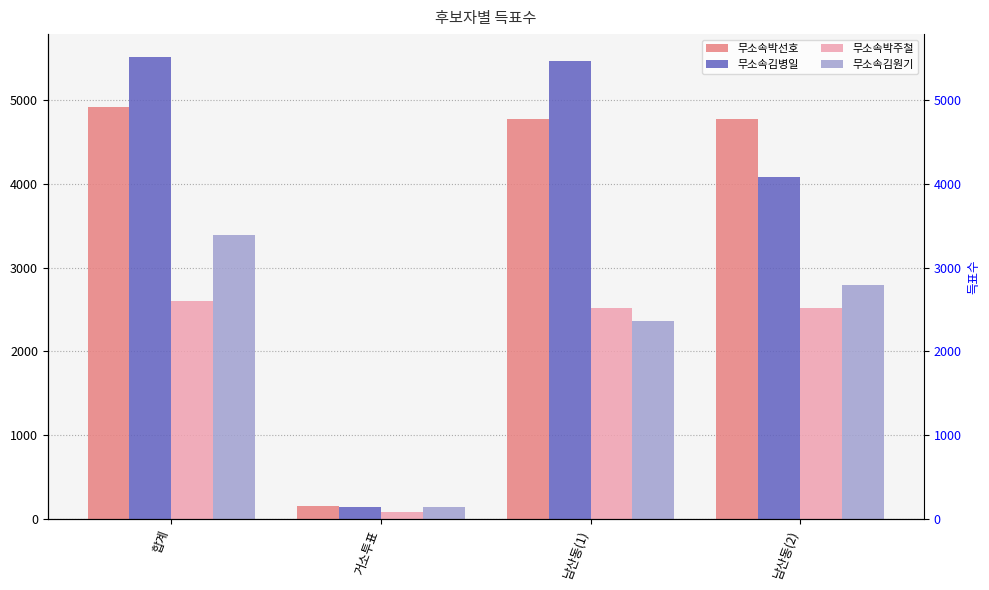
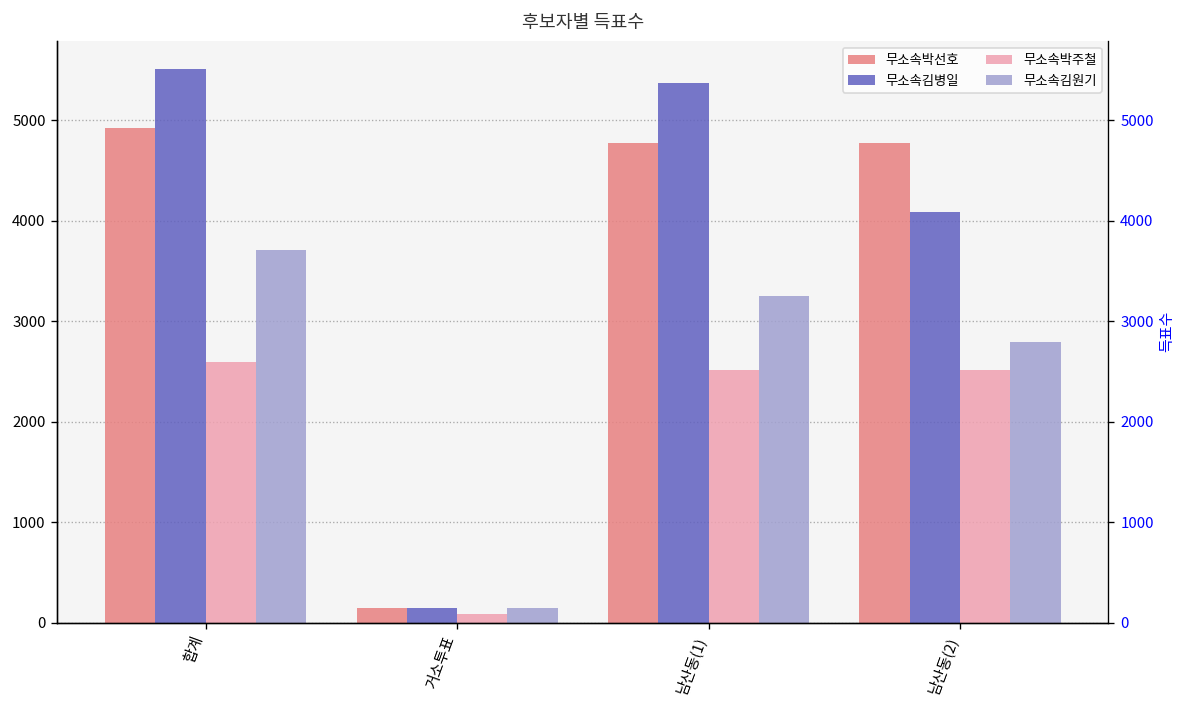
무소속김원기, 합계: 3400 -> 3700
무소속김병일, 남산동(1): 5500 -> 5400
무소속김원기, 남산동(1): 2400 -> 3200
